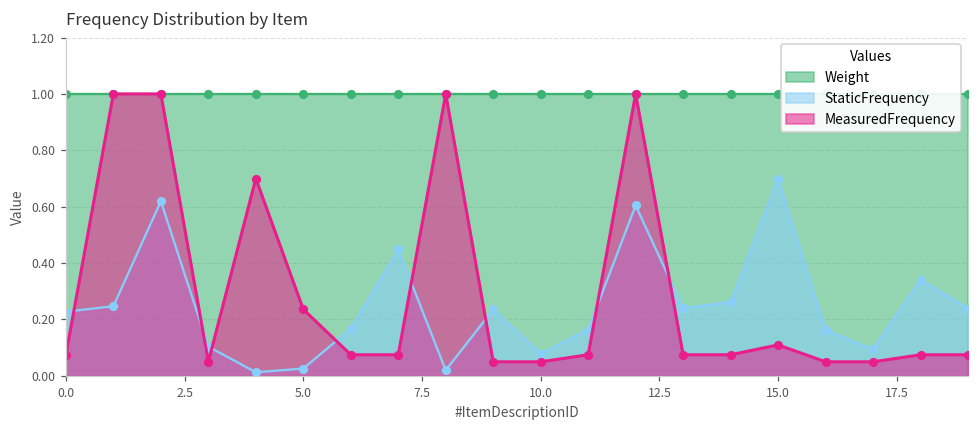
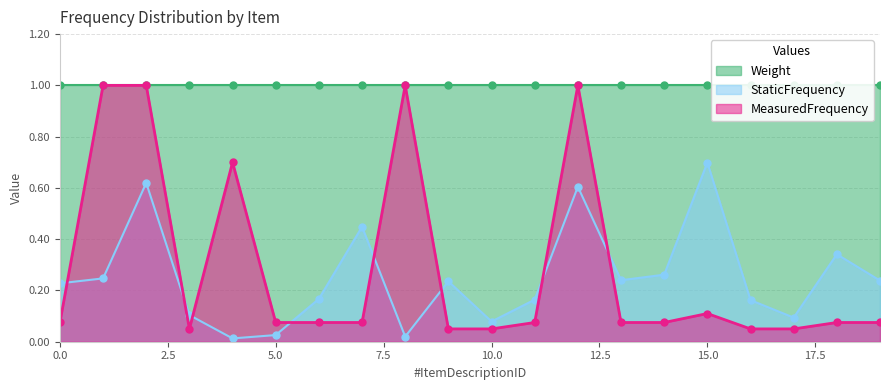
MeasuredFrequency, 5.0: 0.24 -> 0.08
